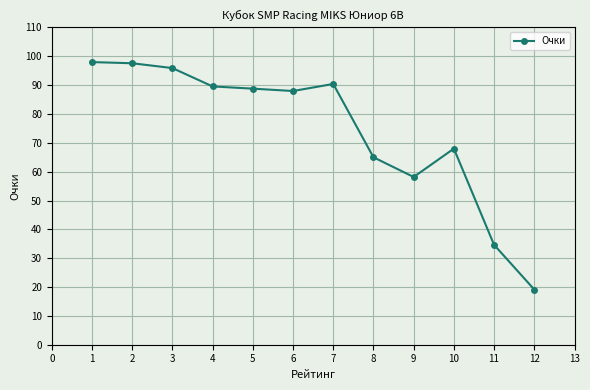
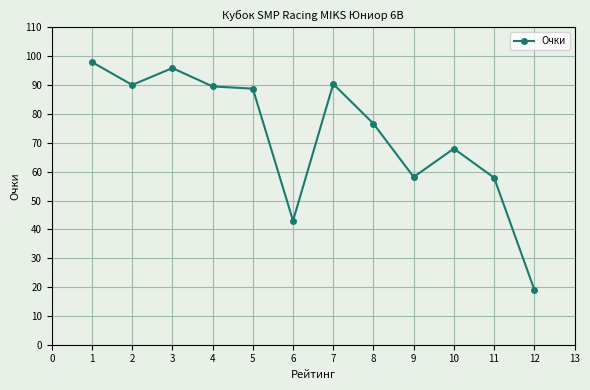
2: 98 -> 90
6: 88 -> 43
8: 65 -> 77
11: 35 -> 58
